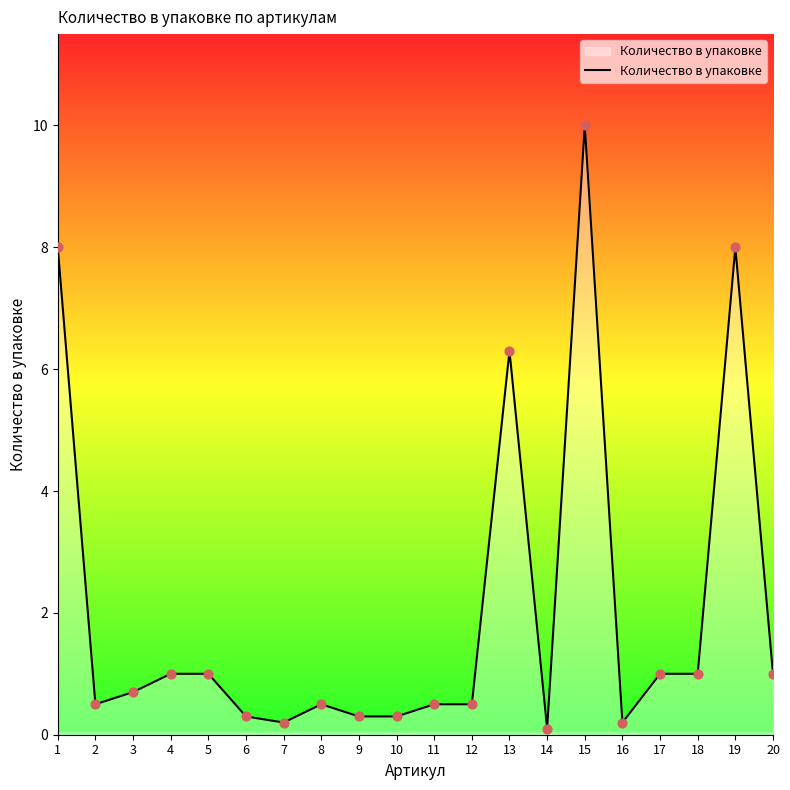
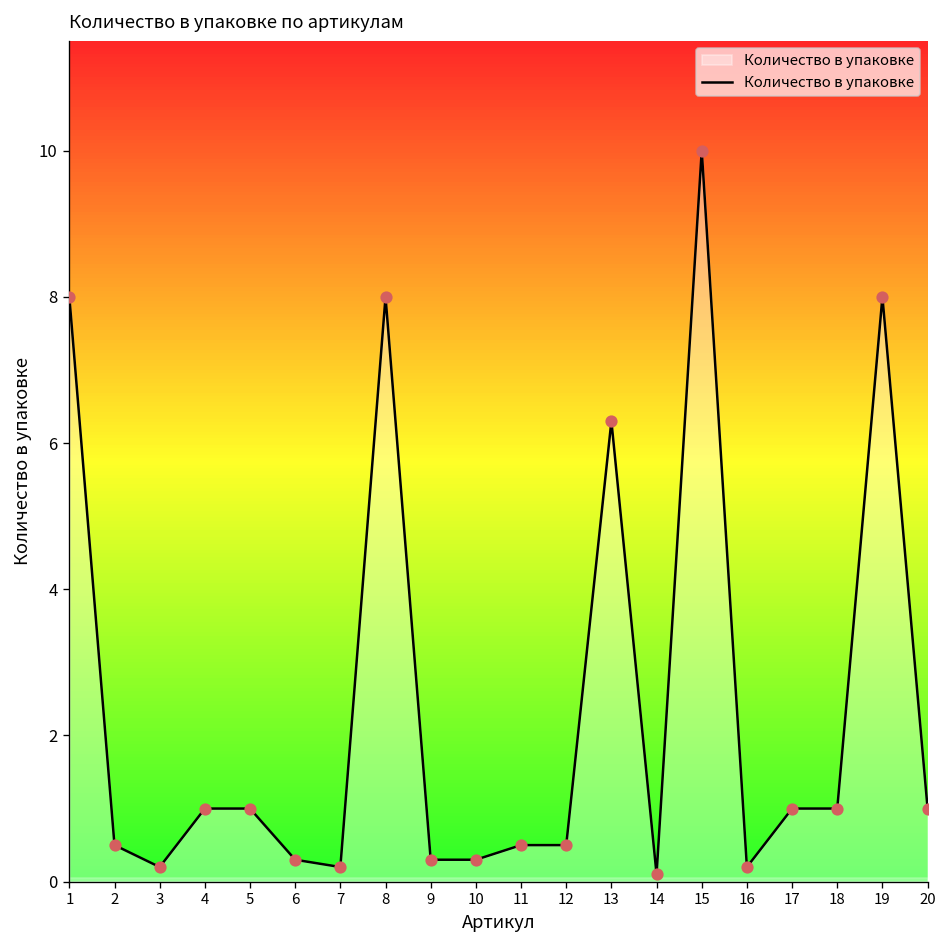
3: 0.7 -> 0.2
8: 0.5 -> 8.0
